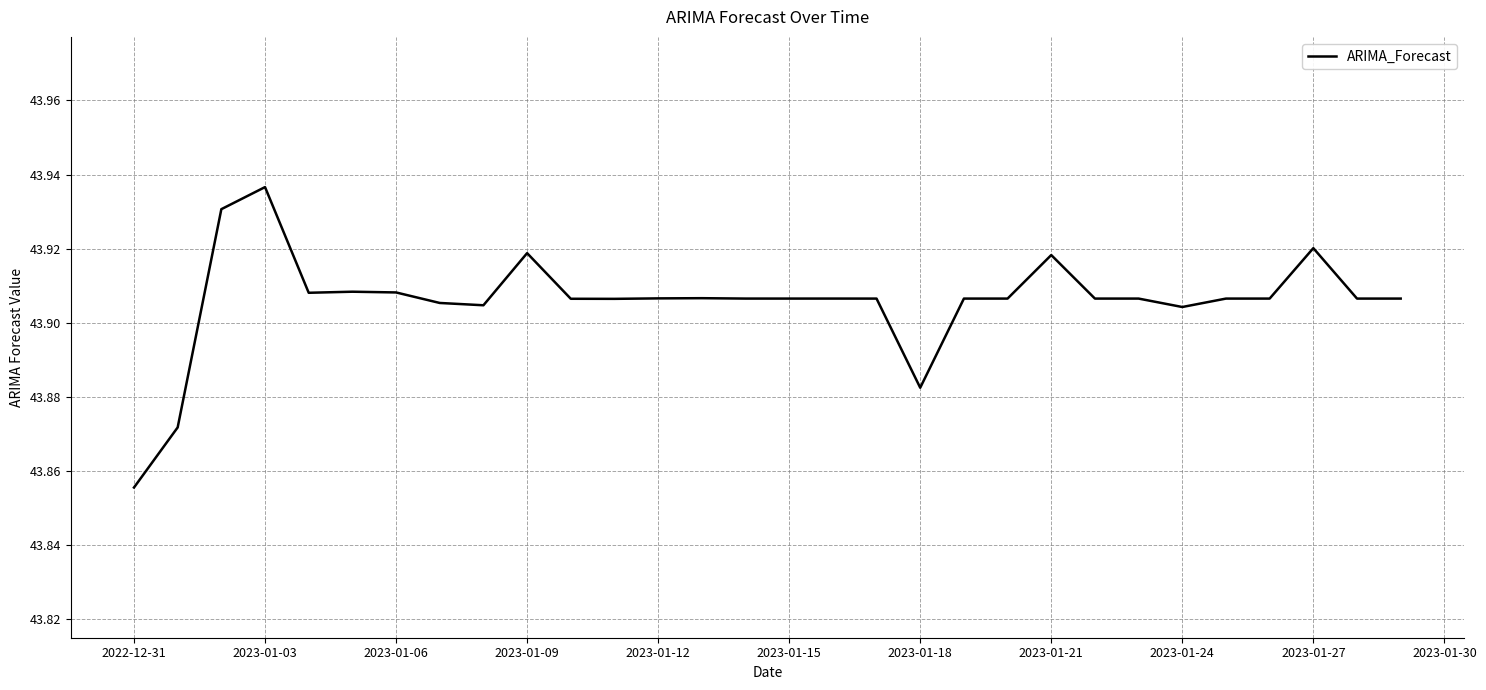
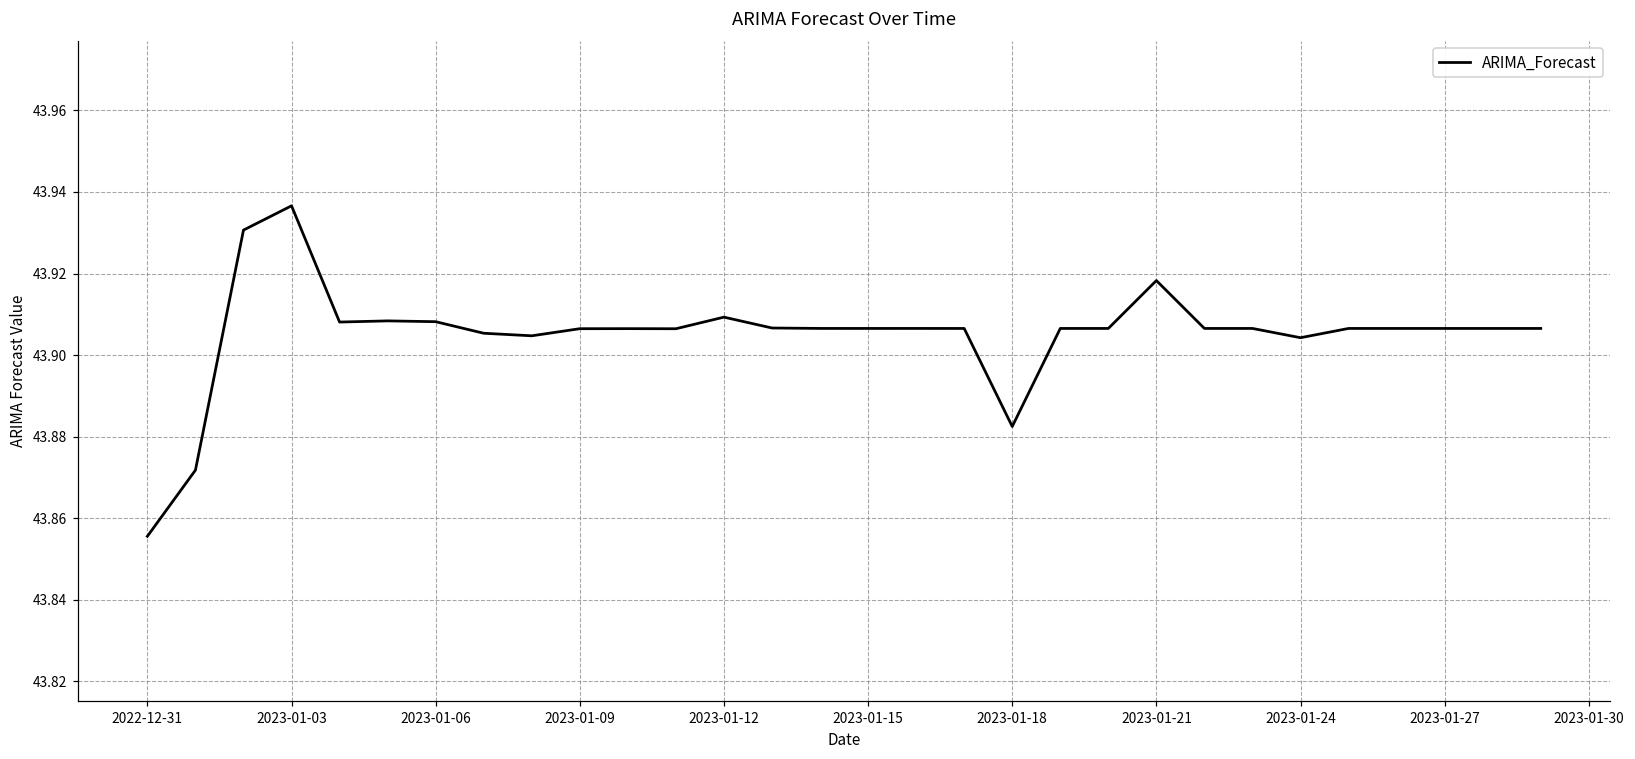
2023-01-09: 43.919 -> 43.906
2023-01-12: 43.907 -> 43.909
2023-01-27: 43.920 -> 43.907
